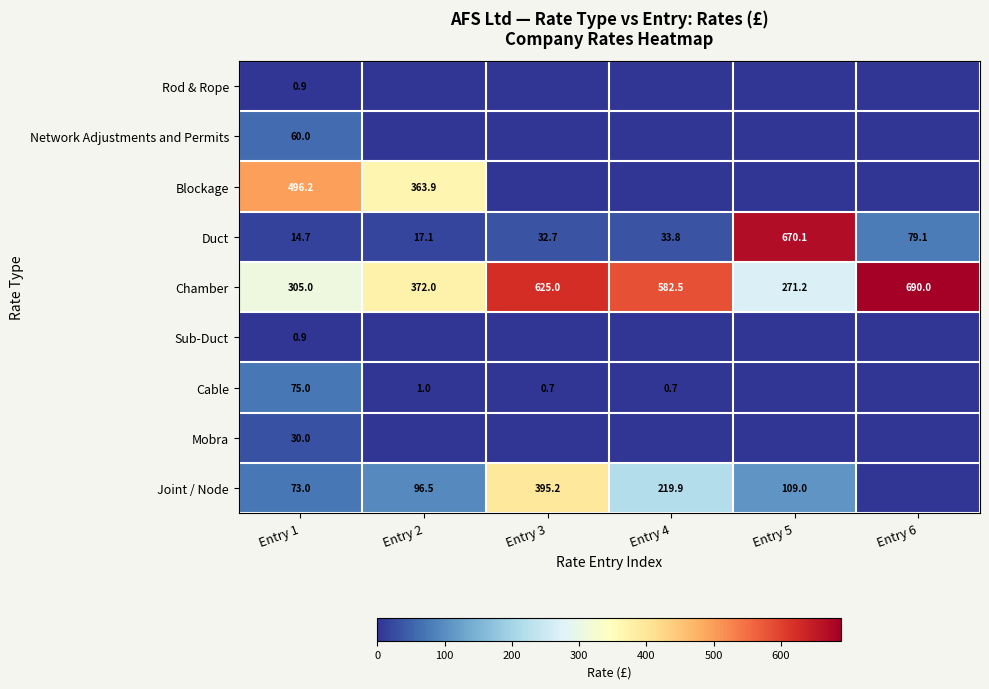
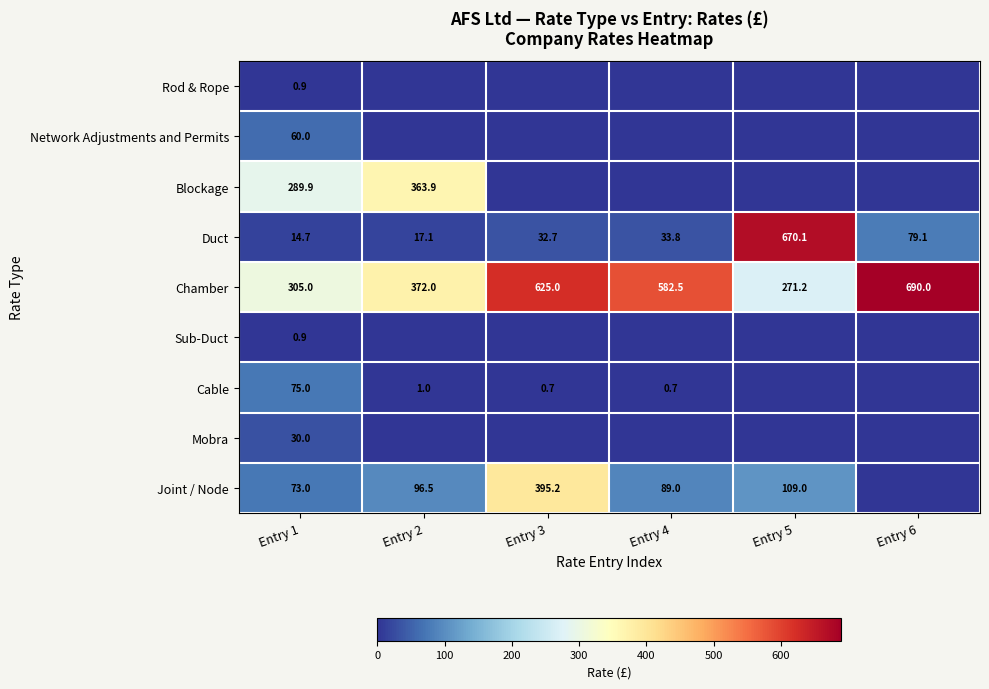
Blockage, Entry 1: 496.2 -> 289.9
Joint / Node, Entry 4: 219.9 -> 89.0
